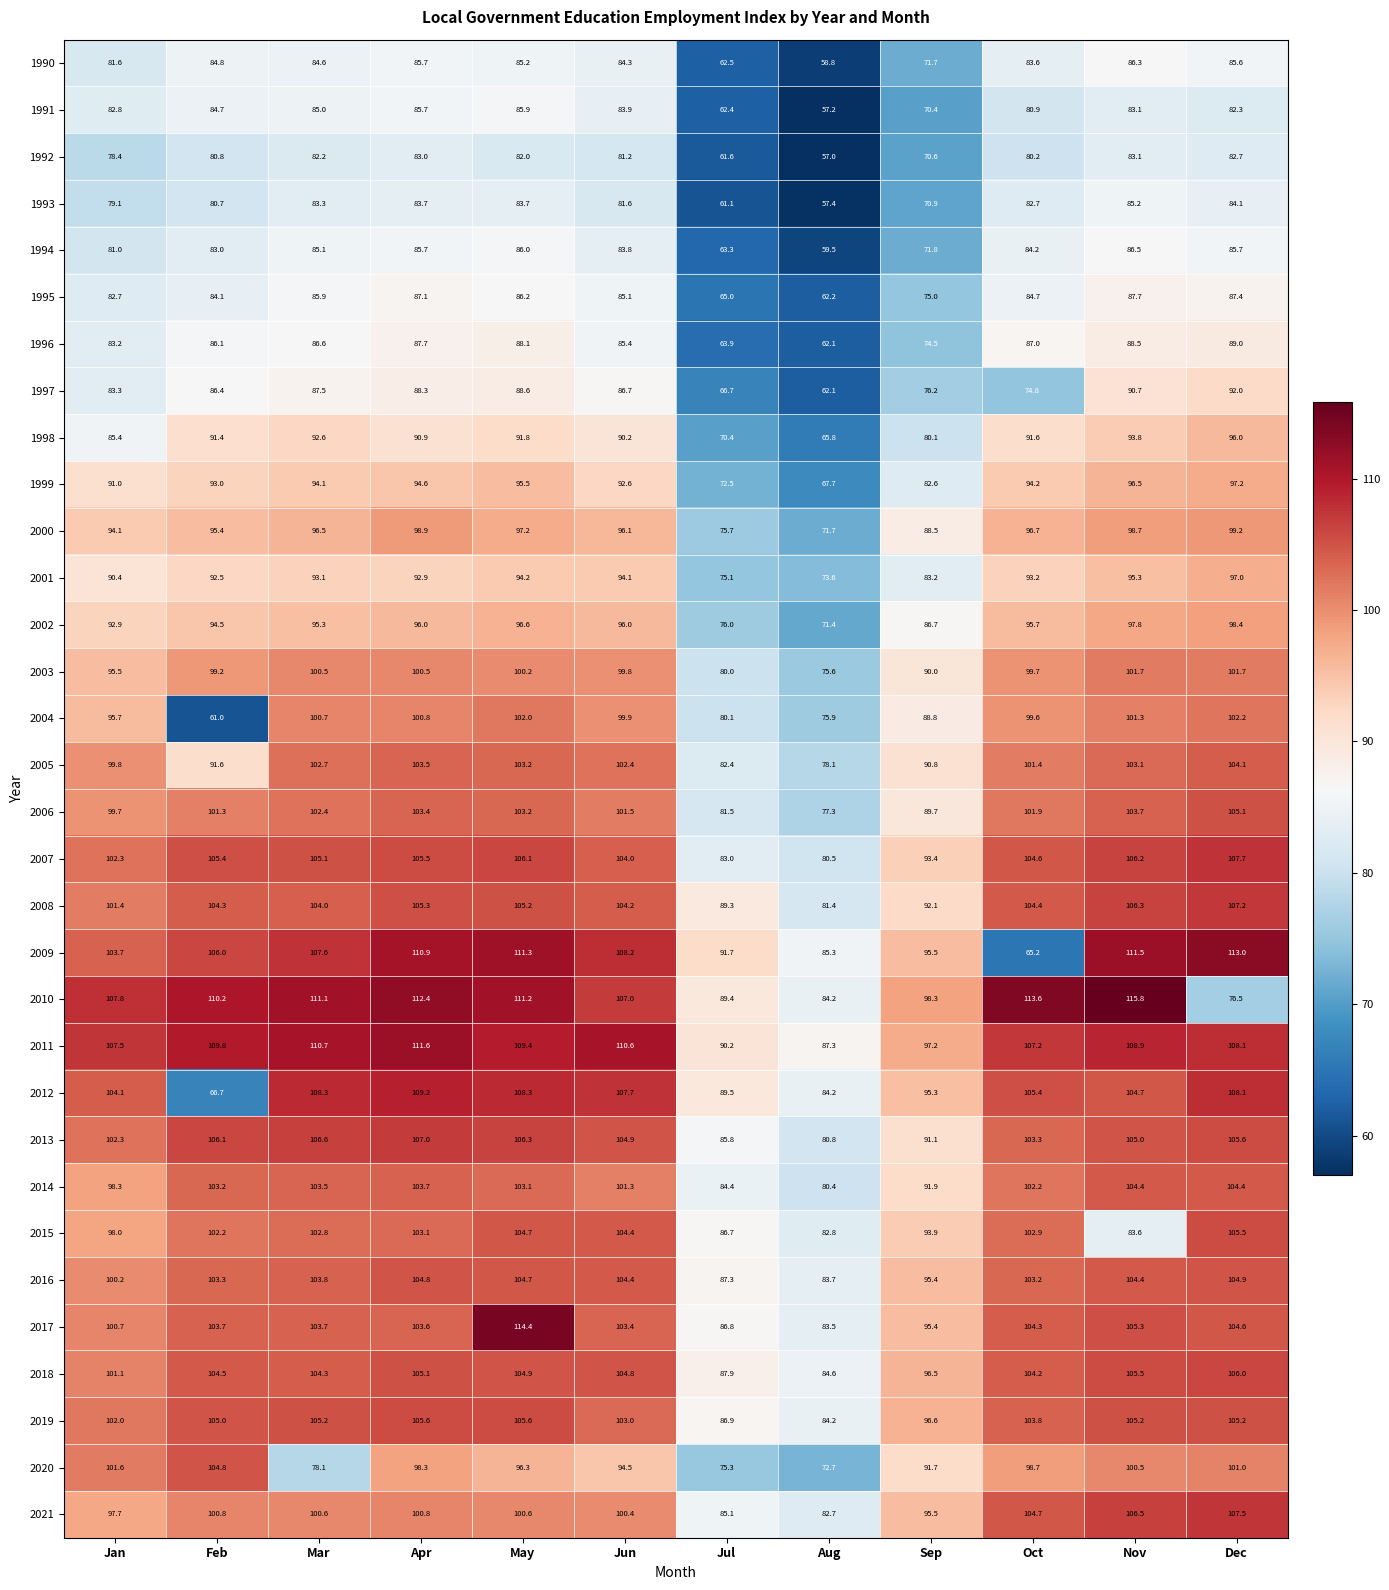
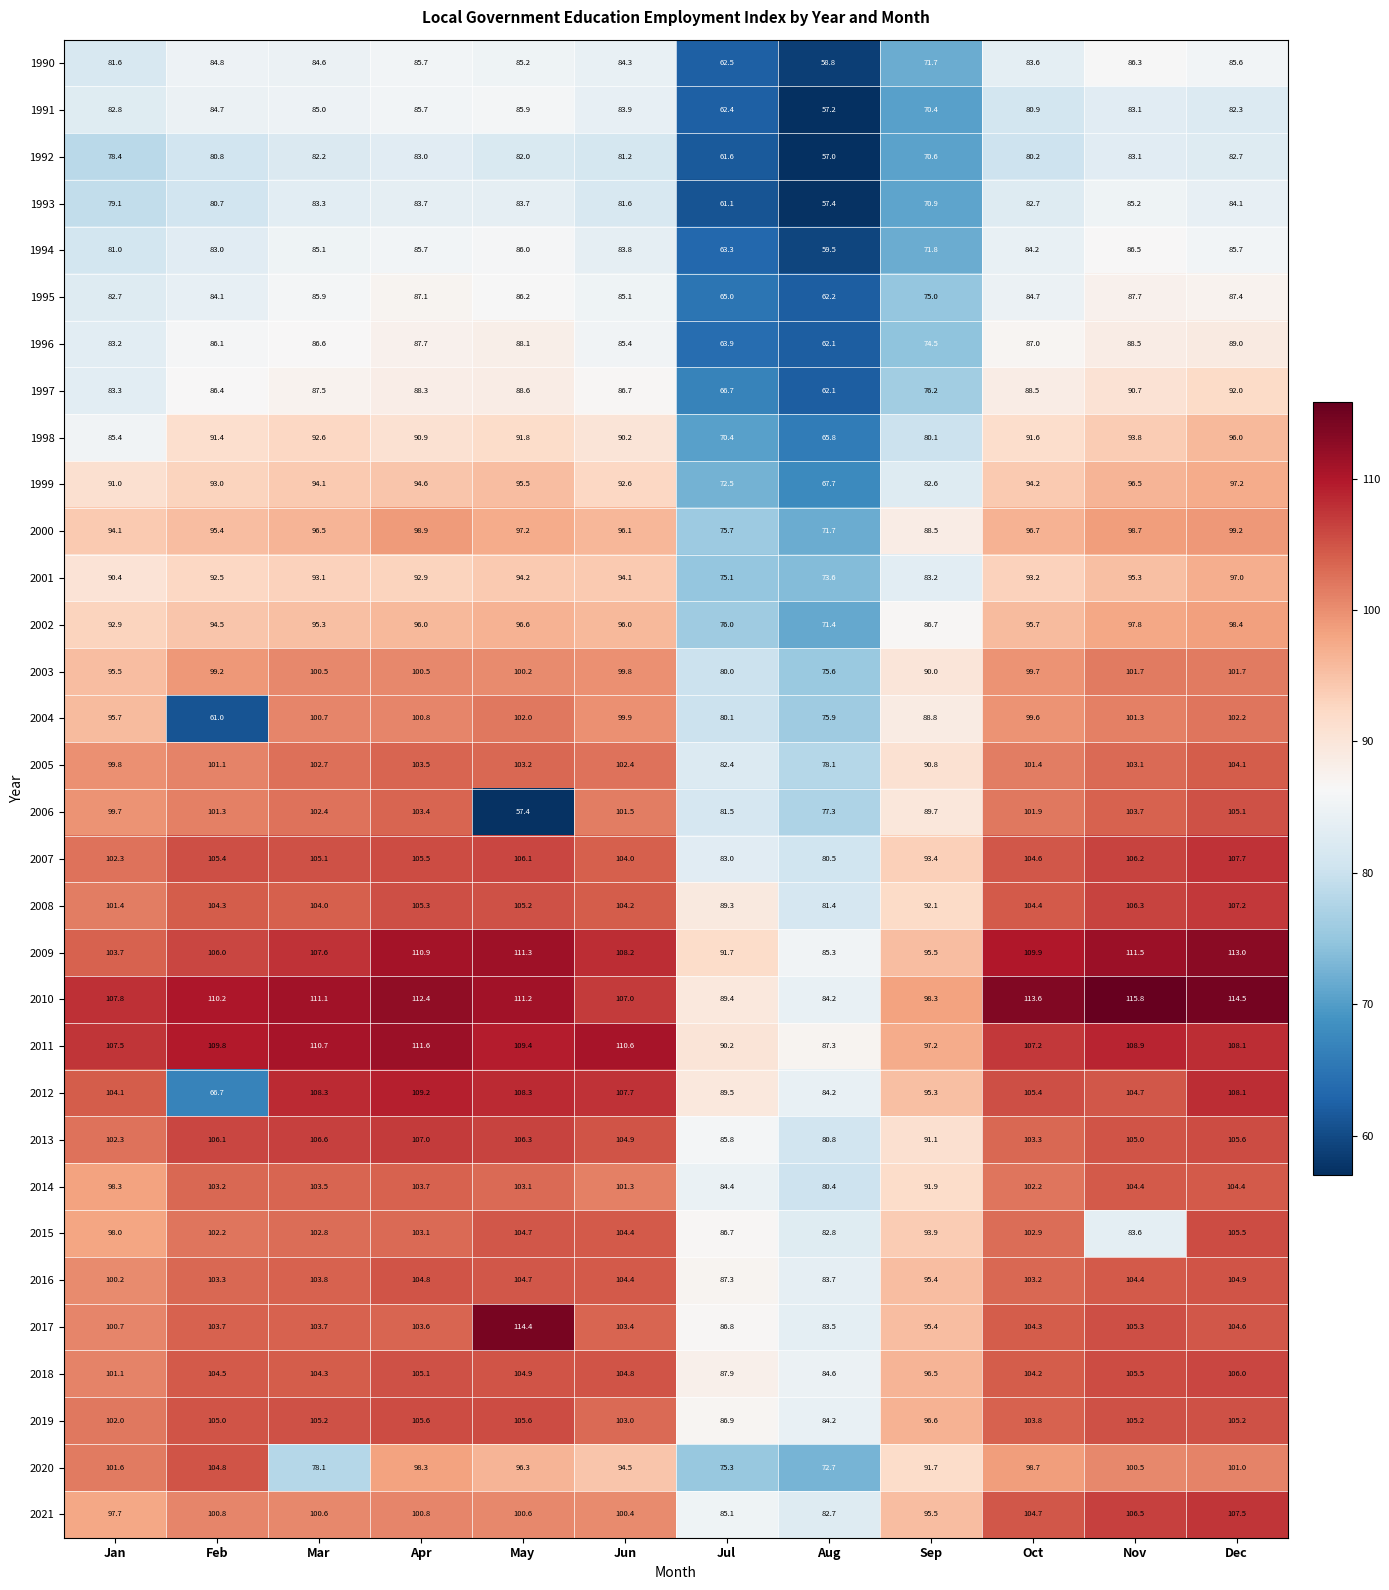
1997, Oct: 74.8 -> 88.5
2005, Feb: 91.6 -> 101.1
2006, May: 103.2 -> 57.4
2009, Oct: 65.2 -> 109.9
2010, Dec: 76.5 -> 114.5
